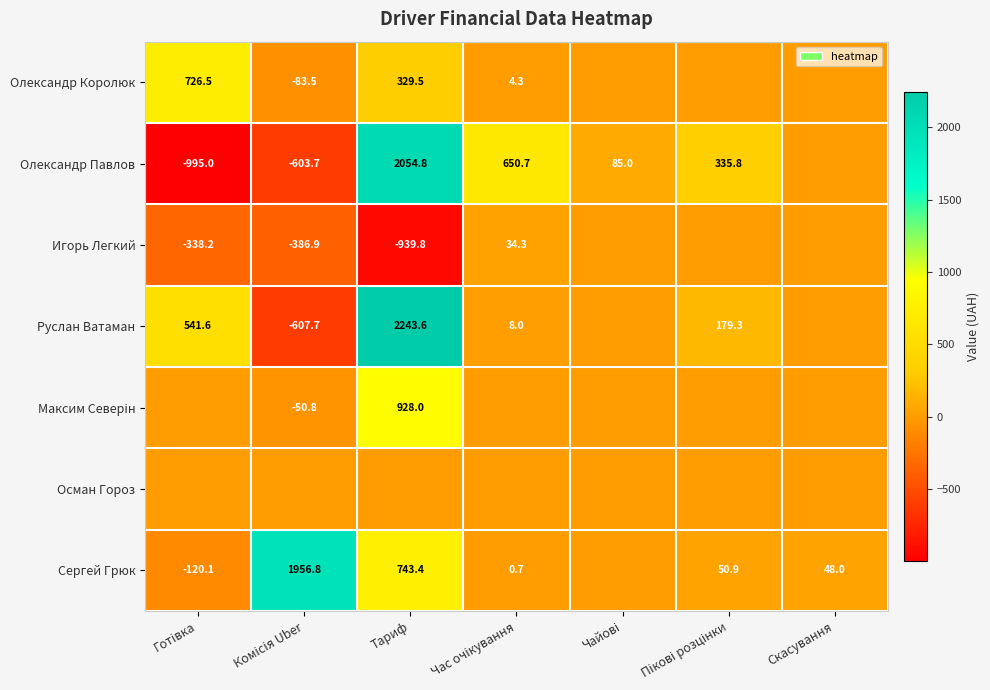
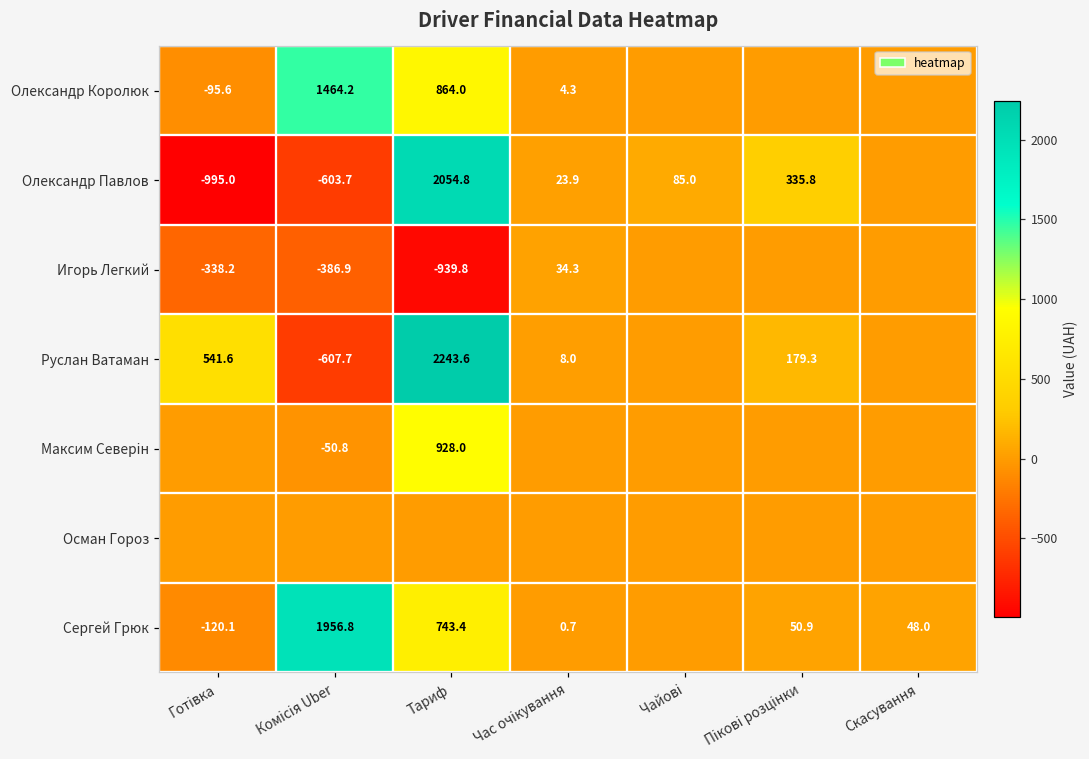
Олександр Королюк, Готівка: 726.5 -> -95.6
Олександр Королюк, Комісія Uber: -83.5 -> 1464.2
Олександр Королюк, Тариф: 329.5 -> 864.0
Олександр Павлов, Час очікування: 650.7 -> 23.9
